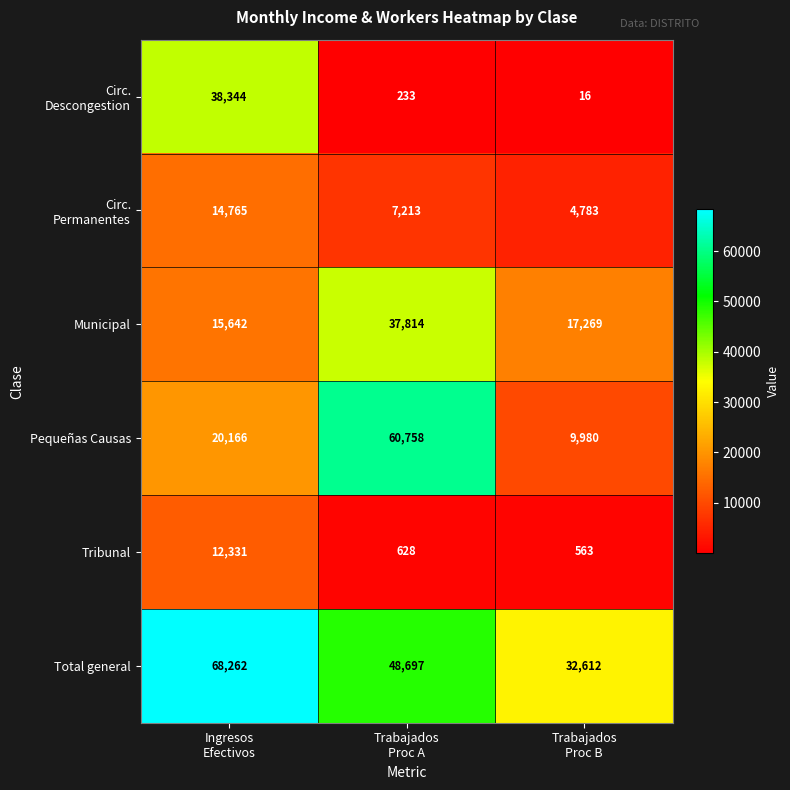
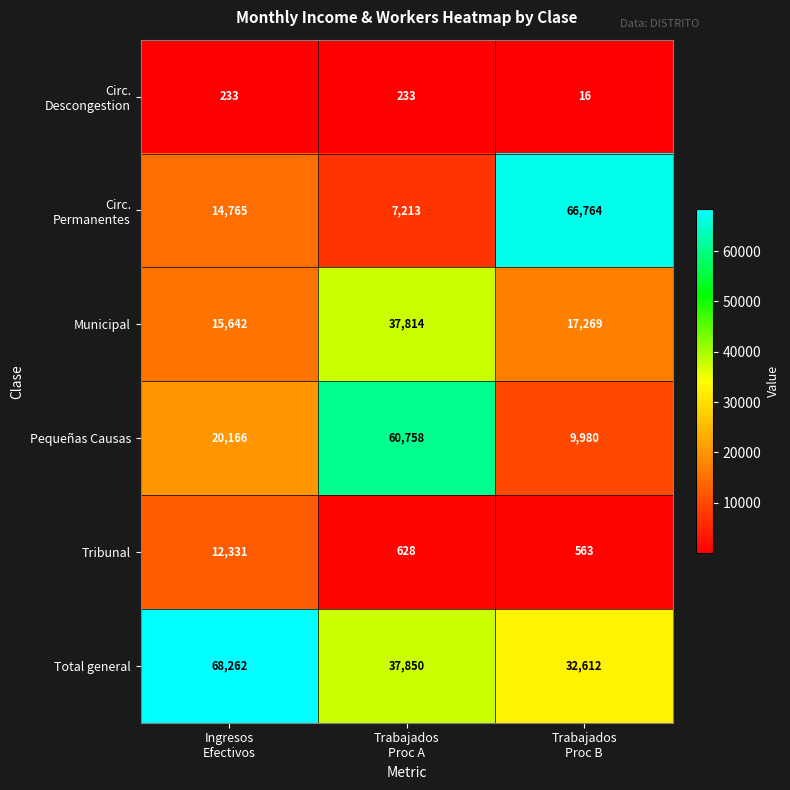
Circ. Descongestion, Ingresos Efectivos: 38,344 -> 233
Circ. Permanentes, Trabajados Proc B: 4,783 -> 66,764
Total general, Trabajados Proc A: 48,697 -> 37,850
